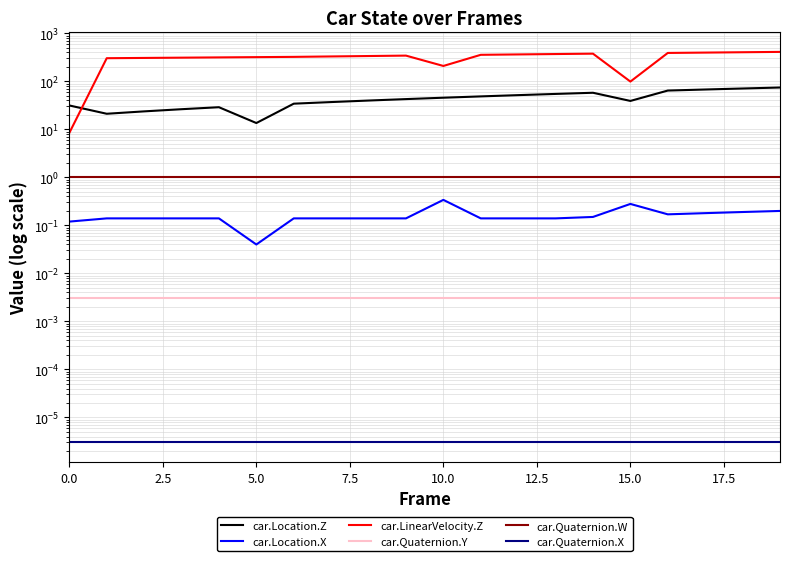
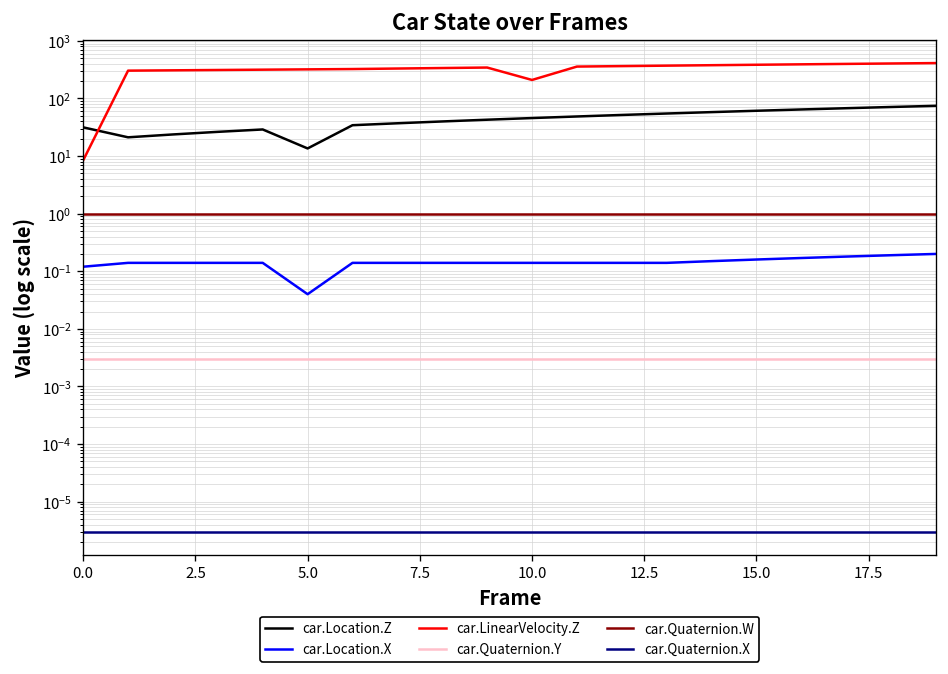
car.Location.X, 10.0: 0.3 -> 0.14
car.Location.Z, 15.0: 40 -> 60
car.Location.X, 15.0: 0.3 -> 0.16
car.LinearVelocity.Z, 15.0: 100 -> 400
